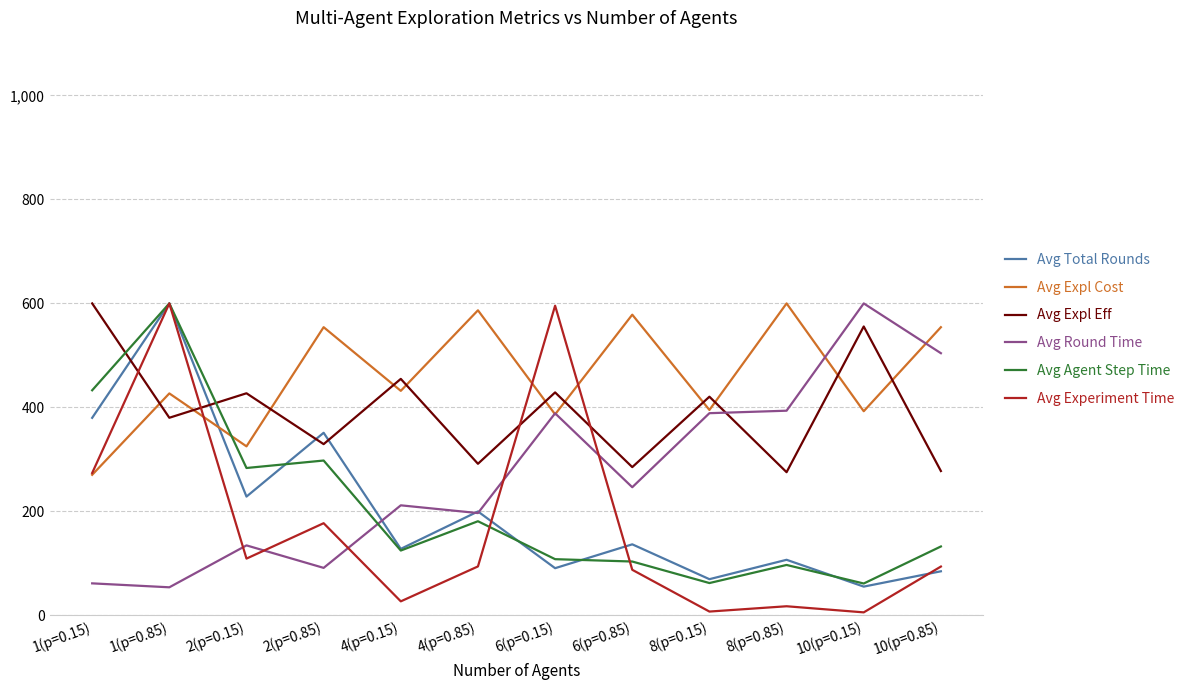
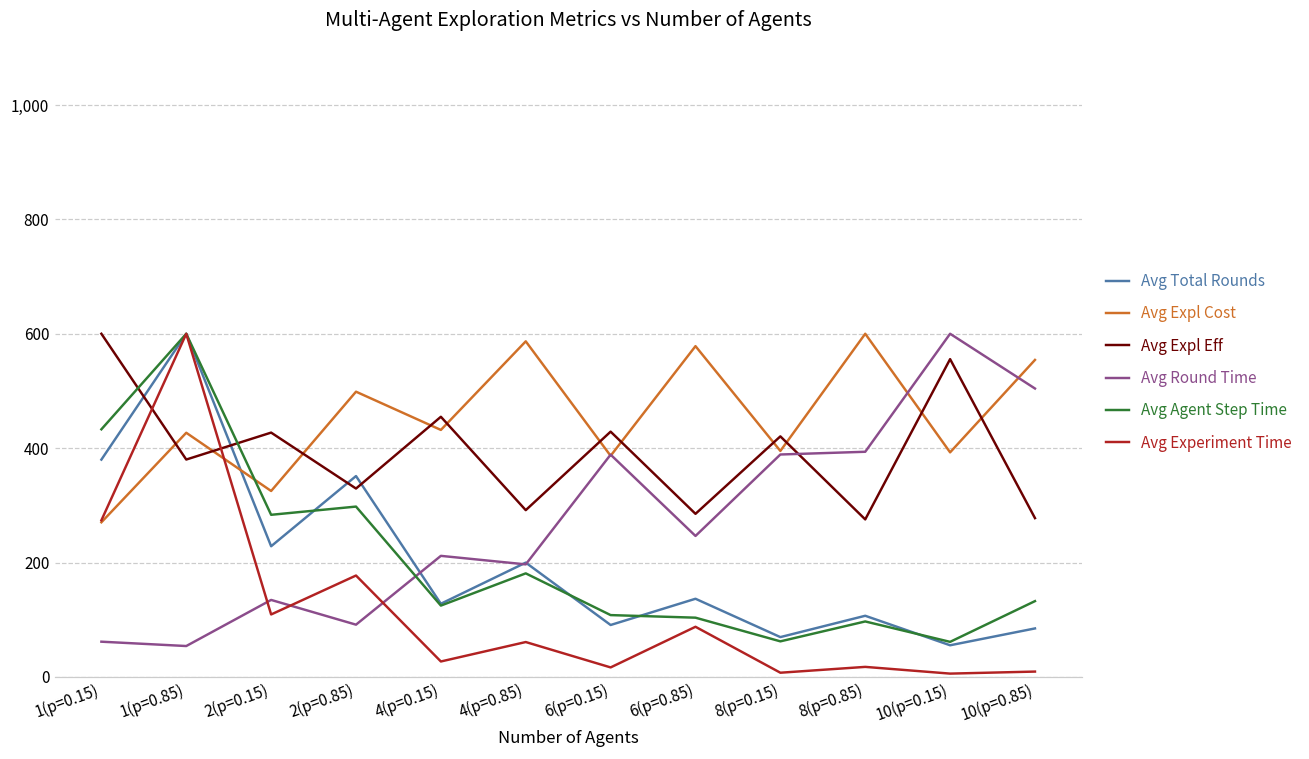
Avg Expl Cost, 2(p=0.85): 550 -> 500
Avg Experiment Time, 4(p=0.85): 90 -> 60
Avg Experiment Time, 6(p=0.15): 600 -> 20
Avg Experiment Time, 10(p=0.85): 90 -> 10
